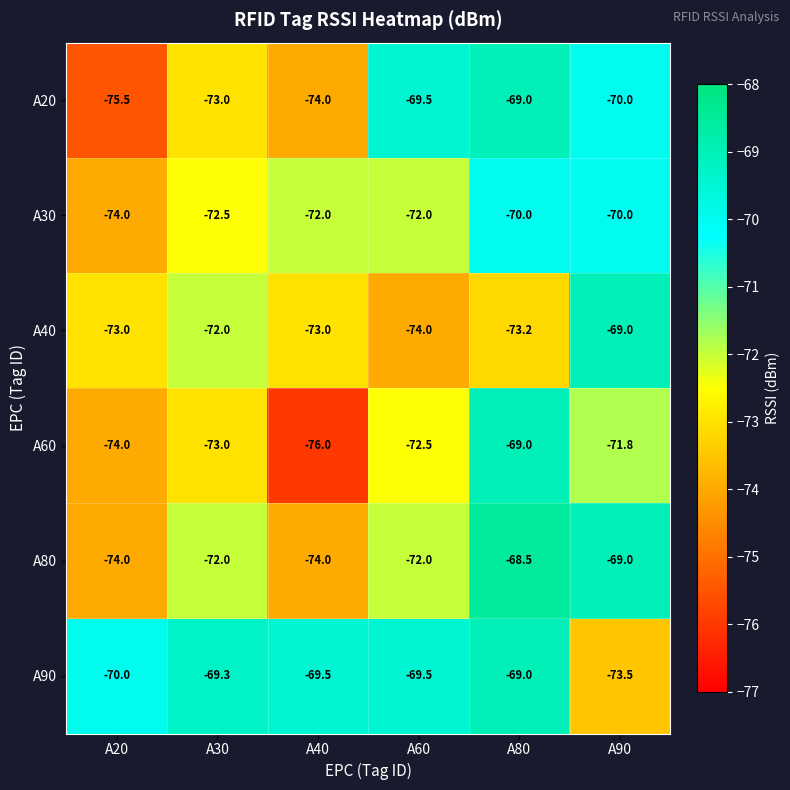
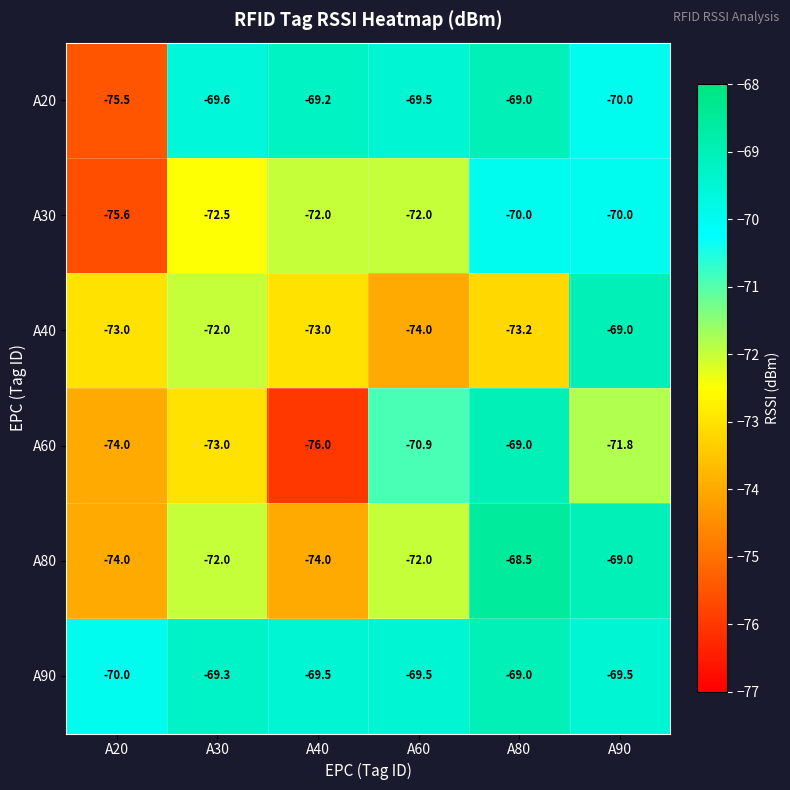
A20, A30: -73.0 -> -69.6
A20, A40: -74.0 -> -69.2
A30, A20: -74.0 -> -75.6
A60, A60: -72.5 -> -70.9
A90, A90: -73.5 -> -69.5
